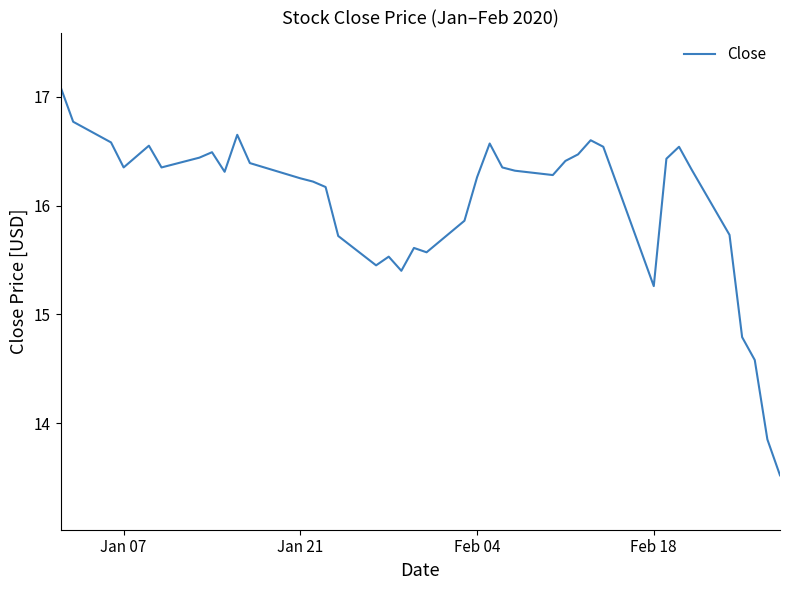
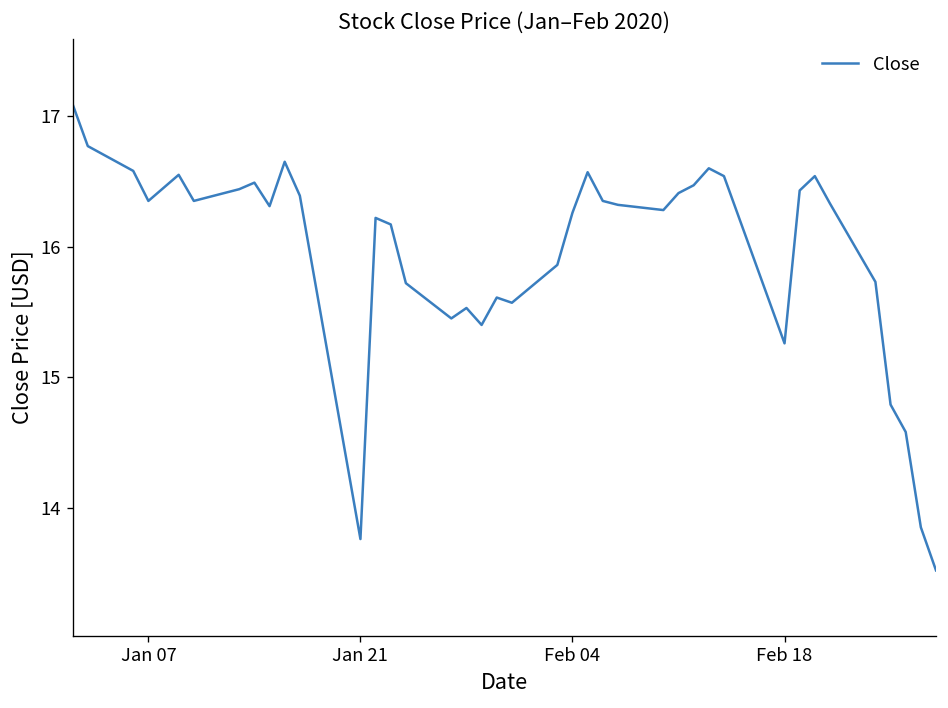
Jan 21: 16.25 -> 13.76
